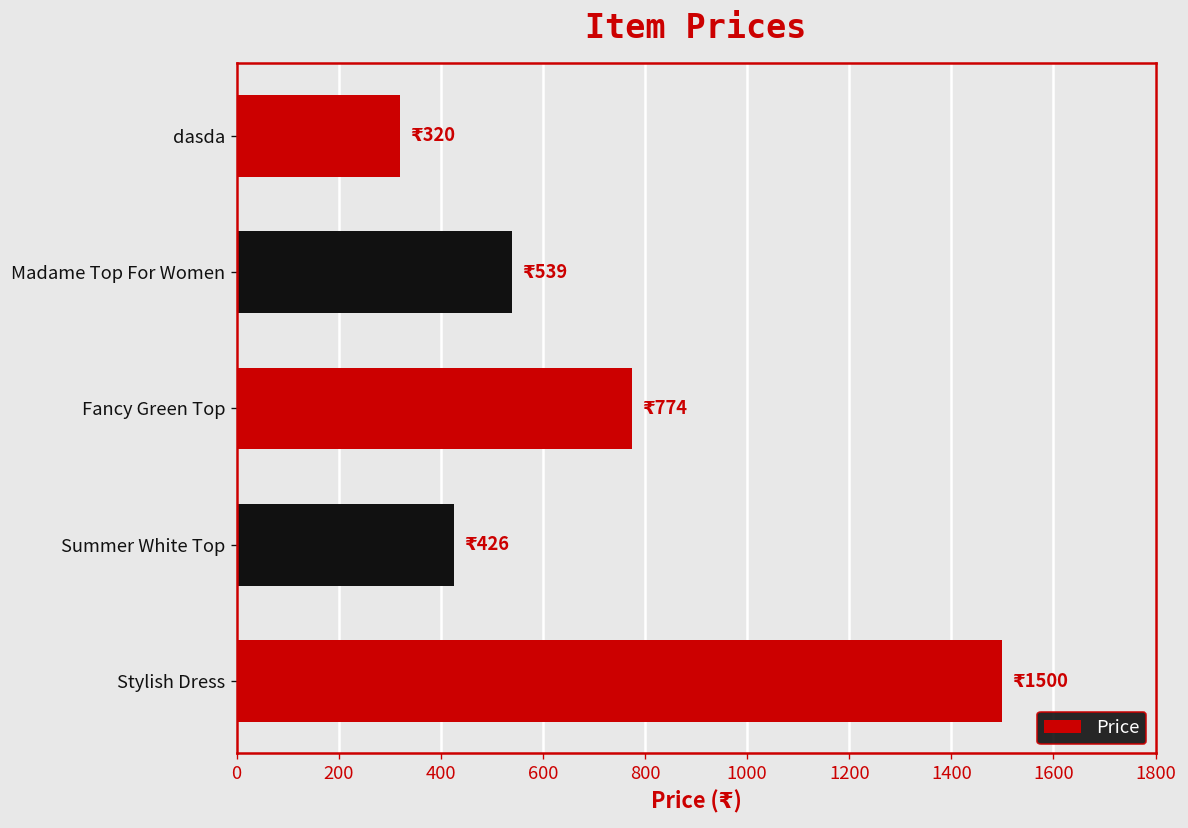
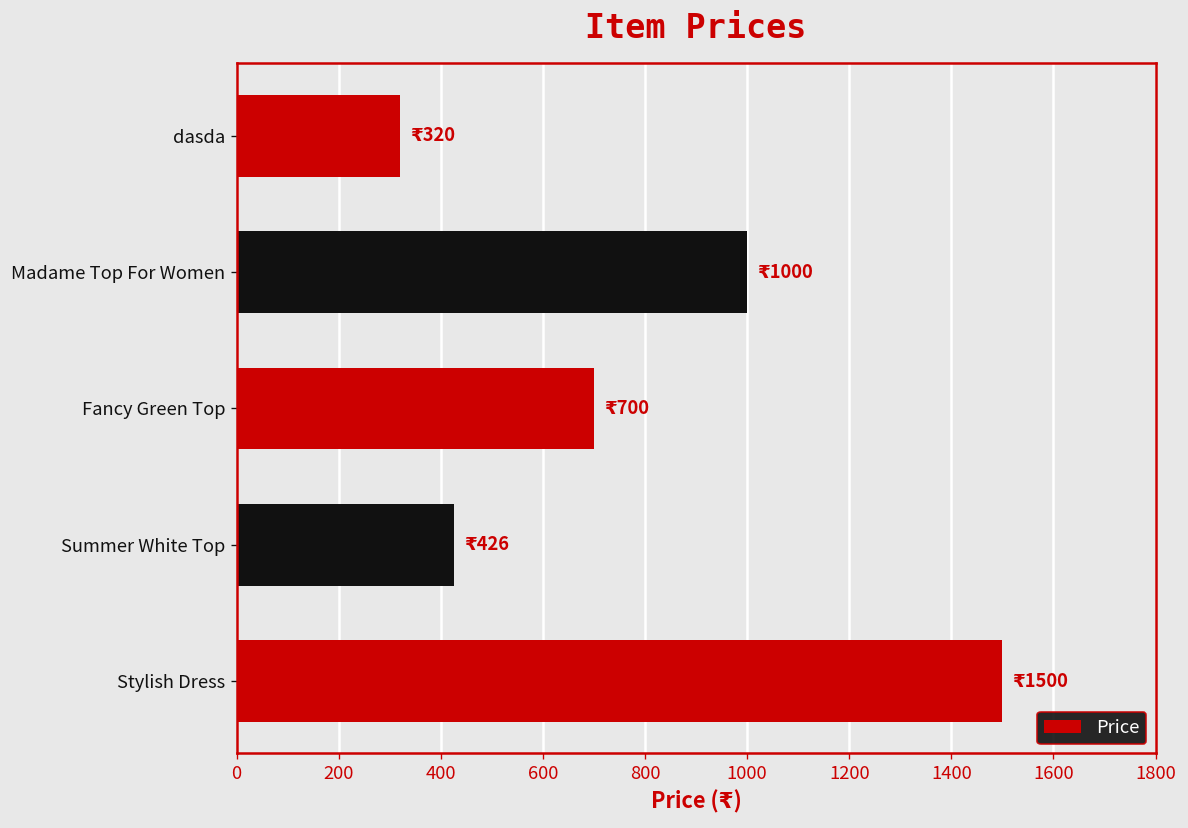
Madame Top For Women: 539 -> 1000
Fancy Green Top: 774 -> 700
